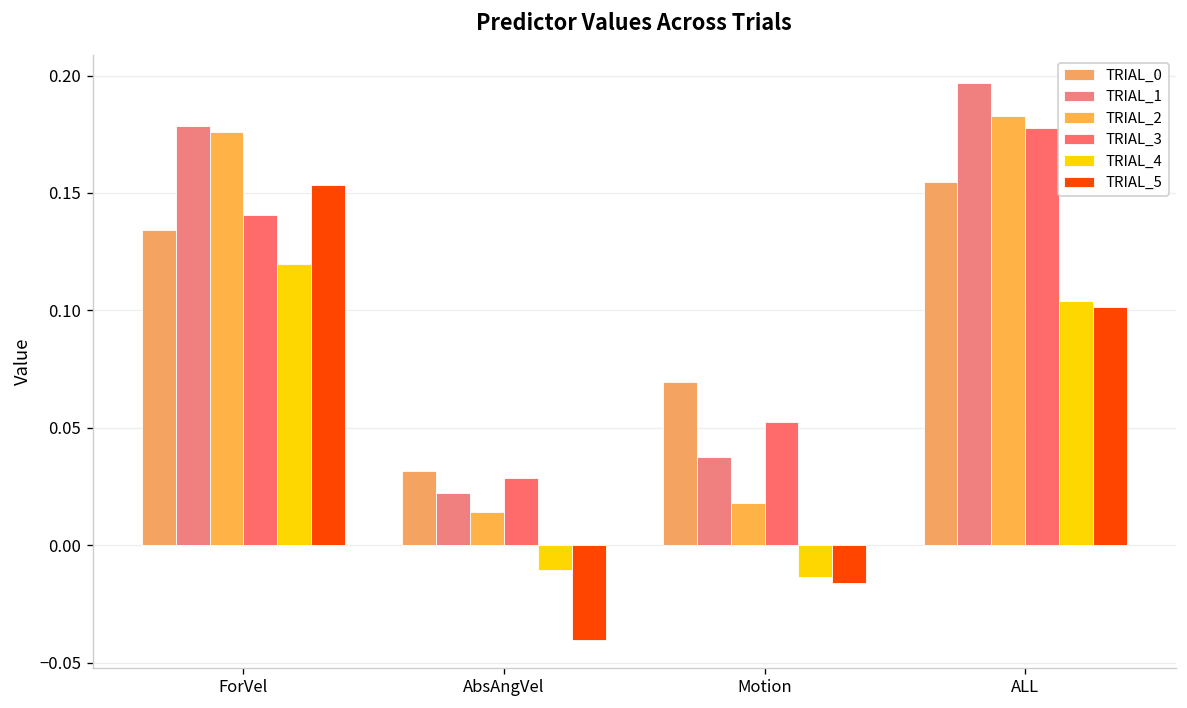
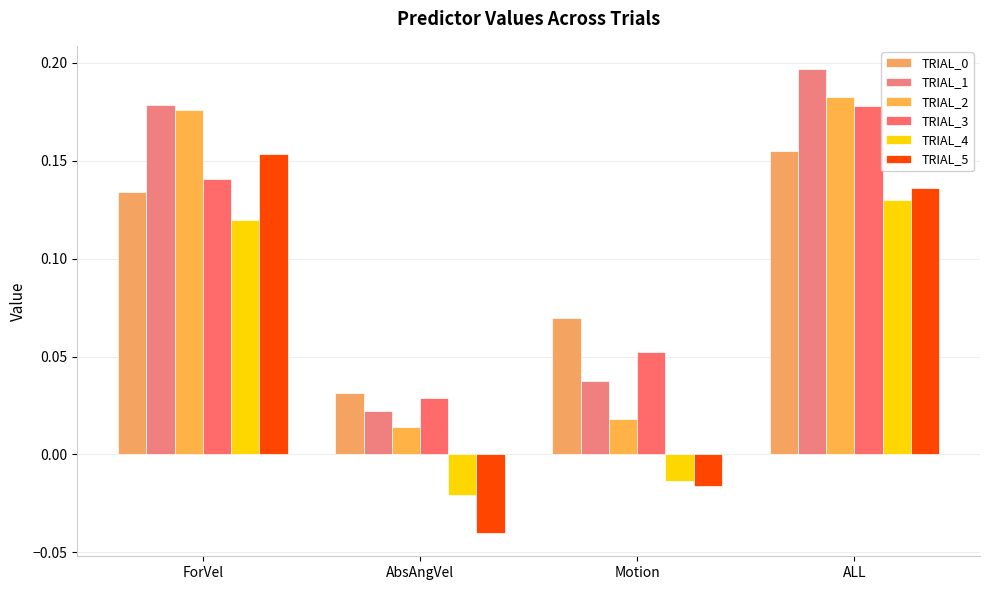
TRIAL_4, AbsAngVel: -0.011 -> -0.021
TRIAL_4, ALL: 0.104 -> 0.130
TRIAL_5, ALL: 0.101 -> 0.136
